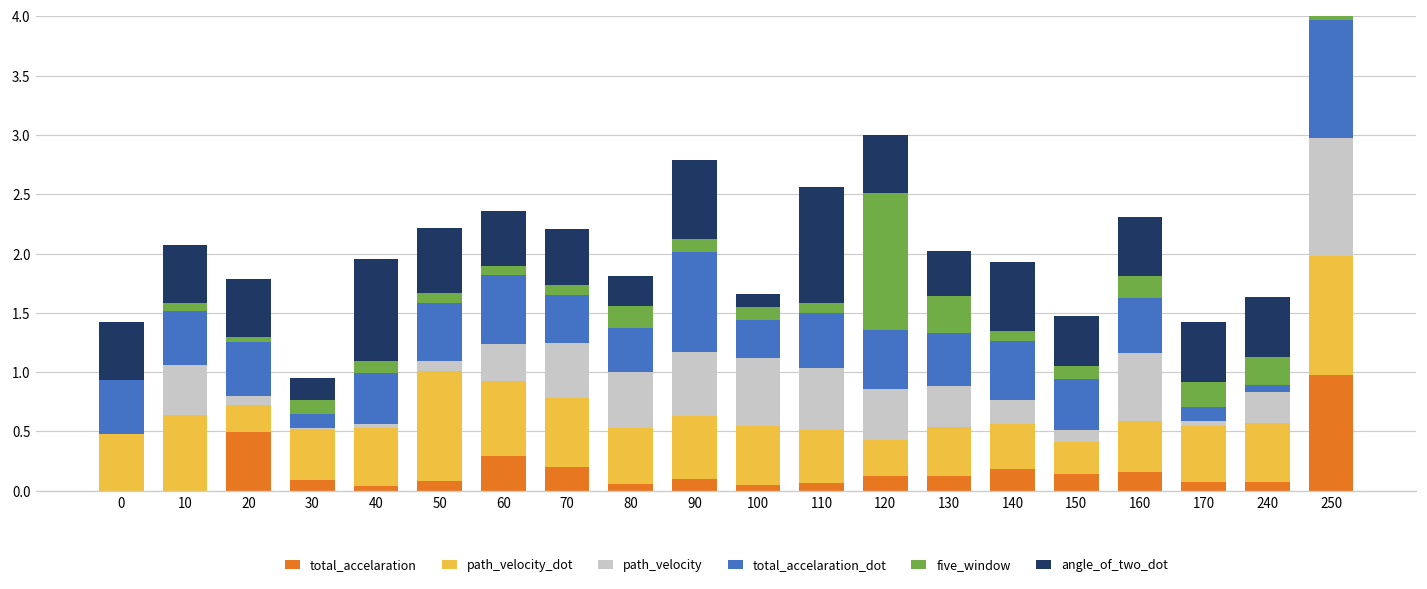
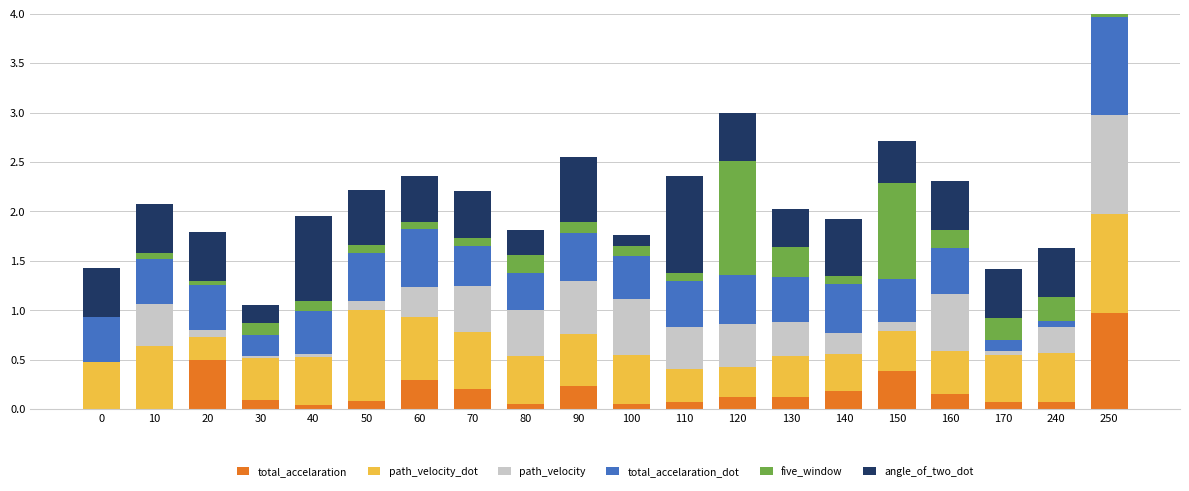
total_accelaration_dot, 30: 0.1 -> 0.2
total_accelaration, 90: 0.1 -> 0.2
total_accelaration_dot, 90: 0.8 -> 0.5
total_accelaration_dot, 100: 0.3 -> 0.4
path_velocity_dot, 110: 0.4 -> 0.3
path_velocity, 110: 0.5 -> 0.4
total_accelaration, 150: 0.1 -> 0.4
path_velocity_dot, 150: 0.3 -> 0.4
five_window, 150: 0.1 -> 1.0
